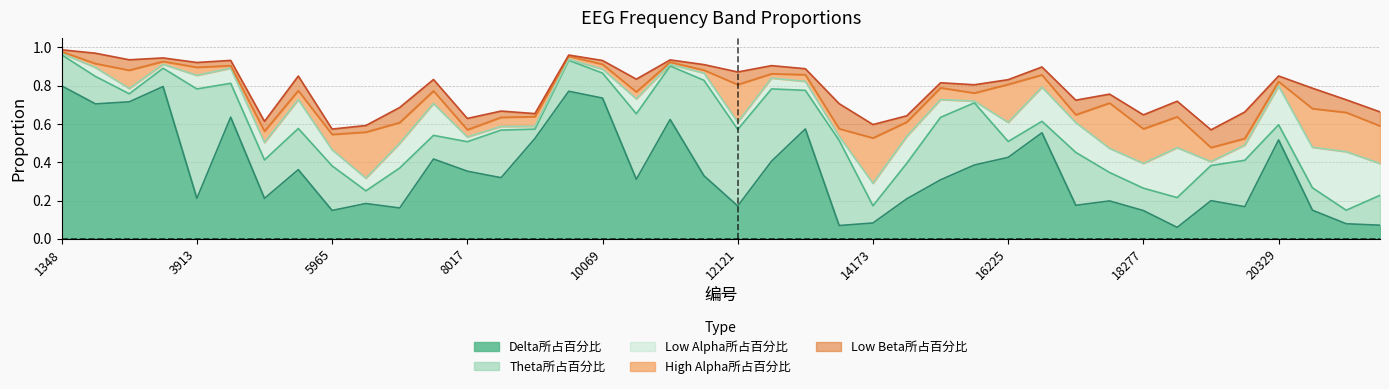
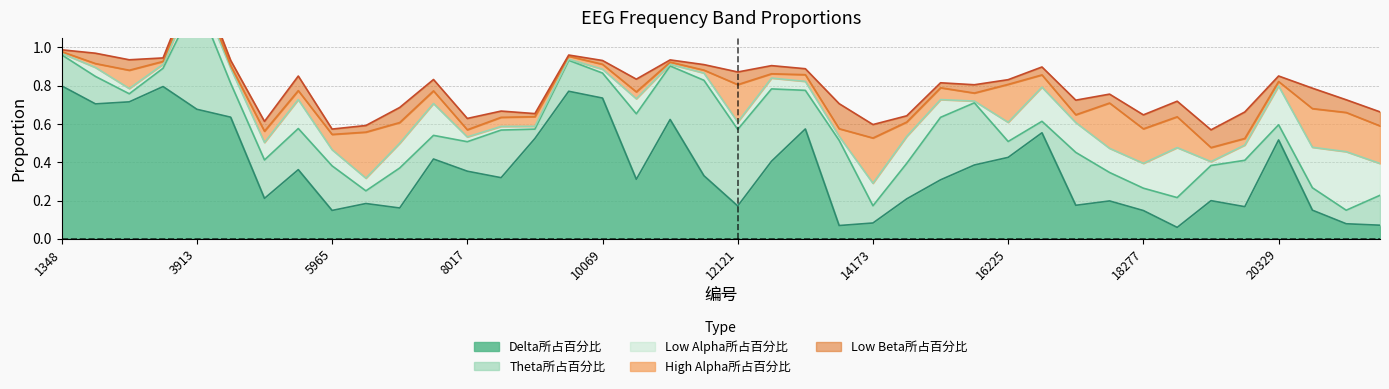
Delta所占百分比, 3913: 0.21 -> 0.68
